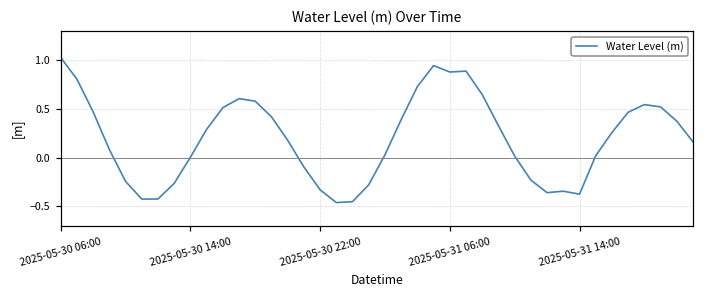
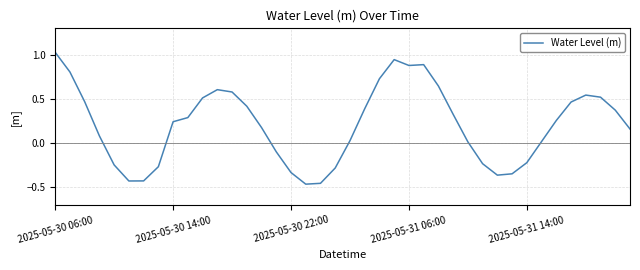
2025-05-30 14:00: 0.0 -> 0.2
2025-05-31 14:00: -0.4 -> -0.2
